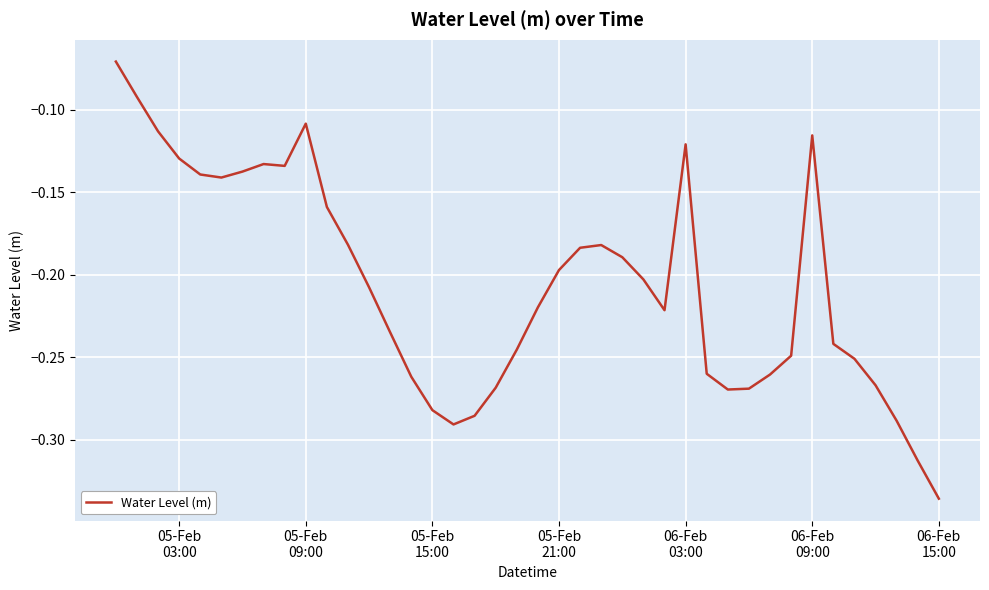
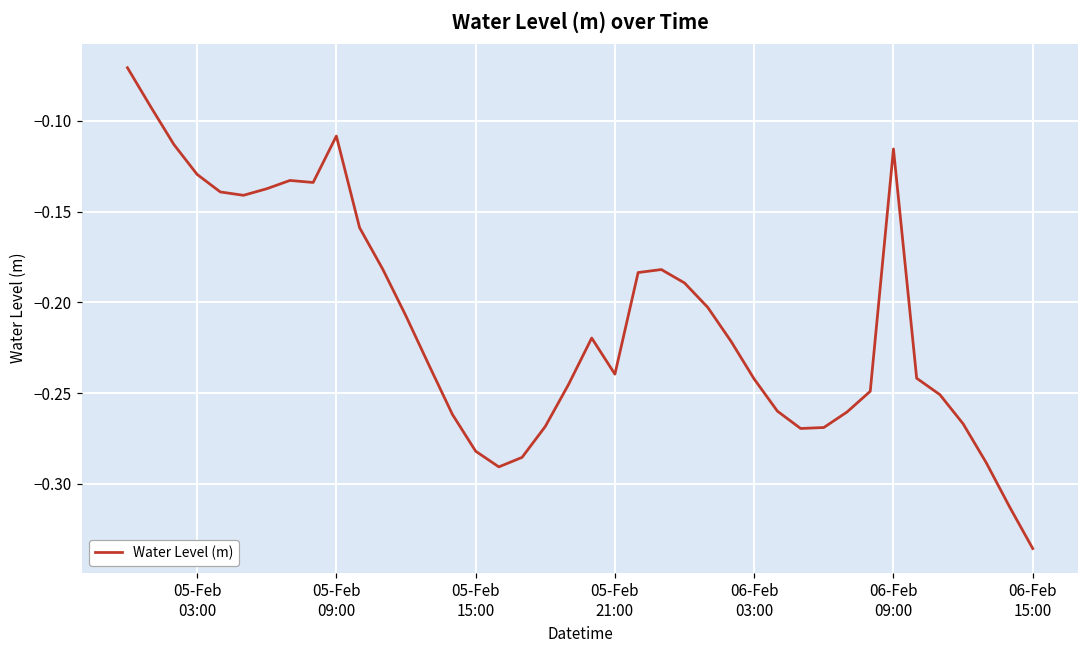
05-Feb 21:00: -0.197 -> -0.240
06-Feb 03:00: -0.121 -> -0.242
